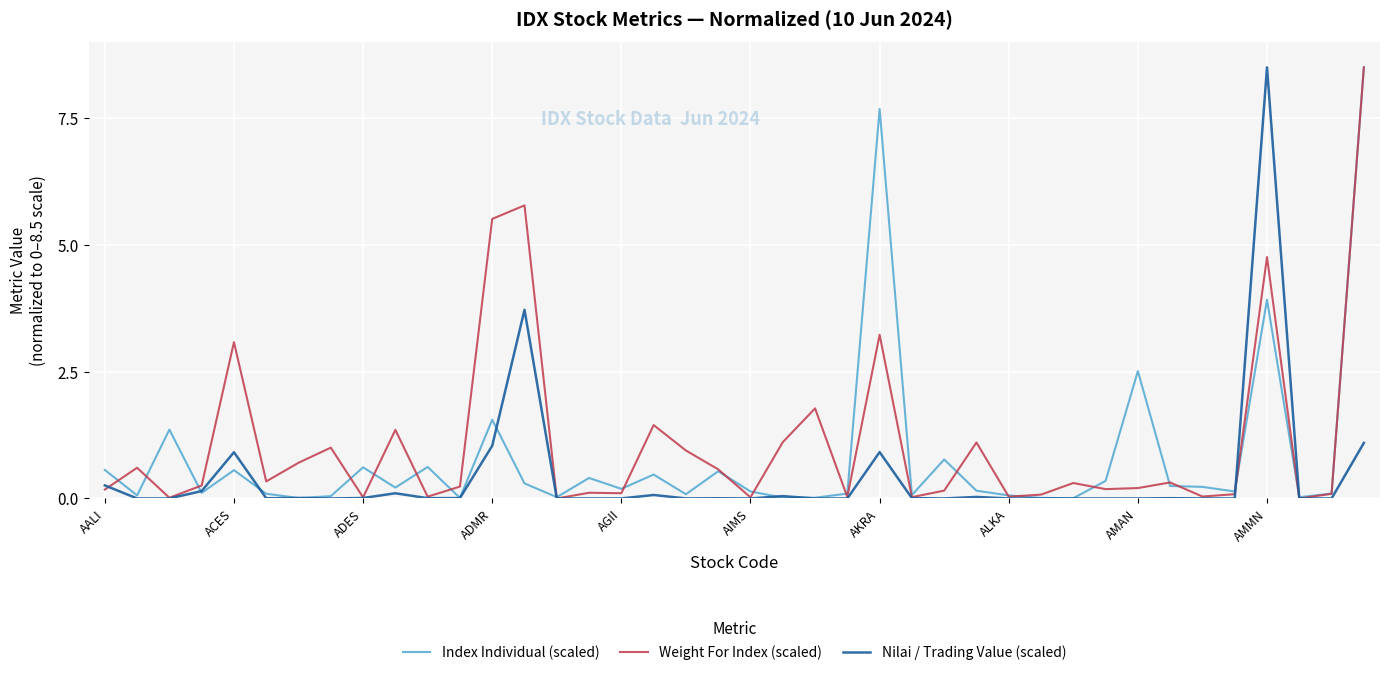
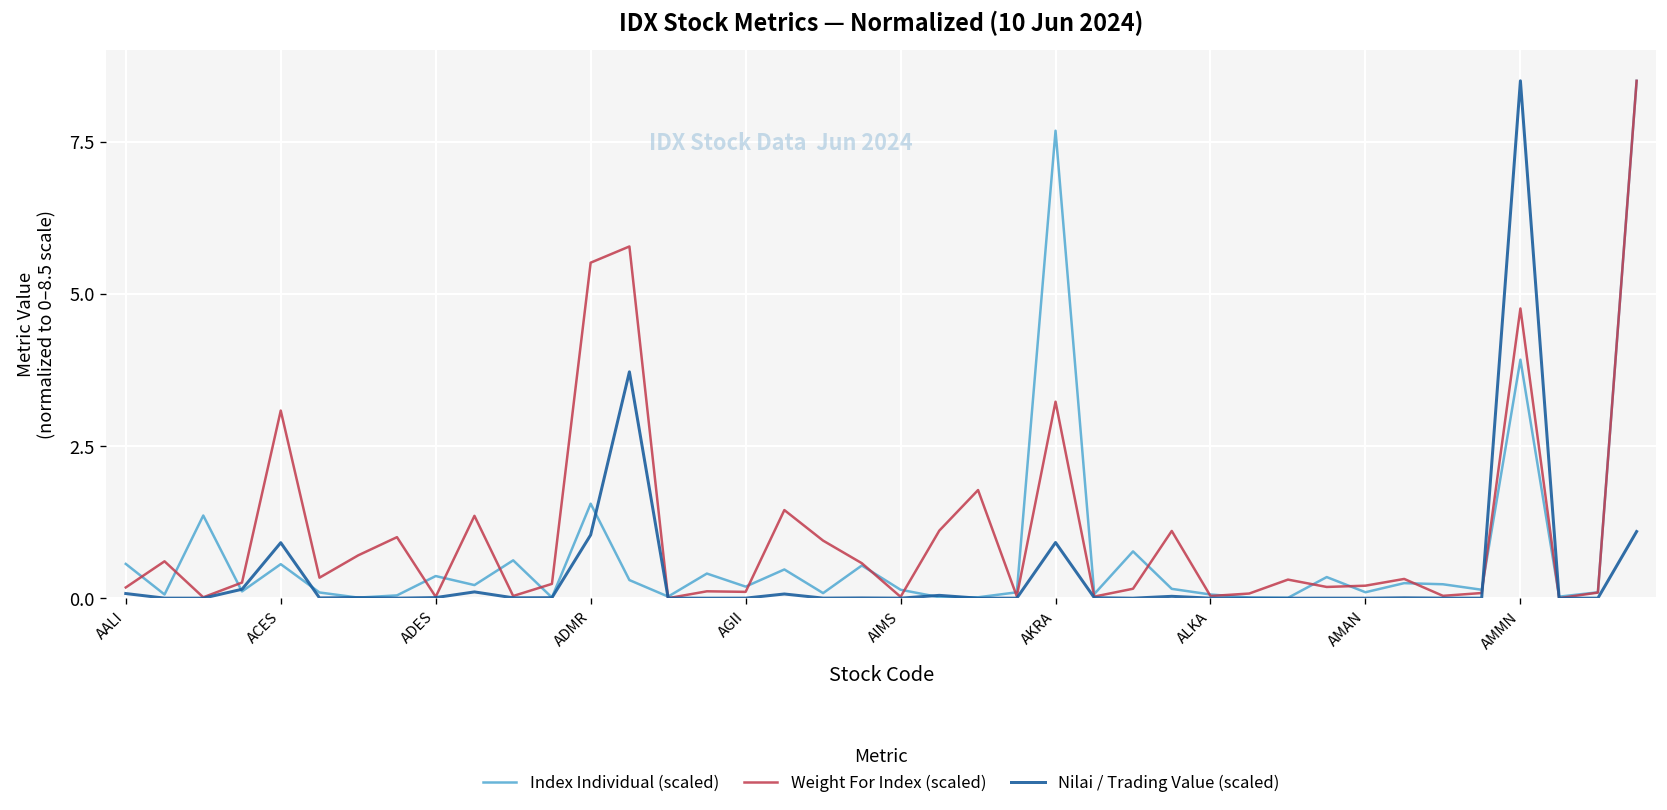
Nilai / Trading Value (scaled), AALI: 0.3 -> 0.1
Index Individual (scaled), ADES: 0.6 -> 0.4
Index Individual (scaled), AMAN: 2.5 -> 0.1
